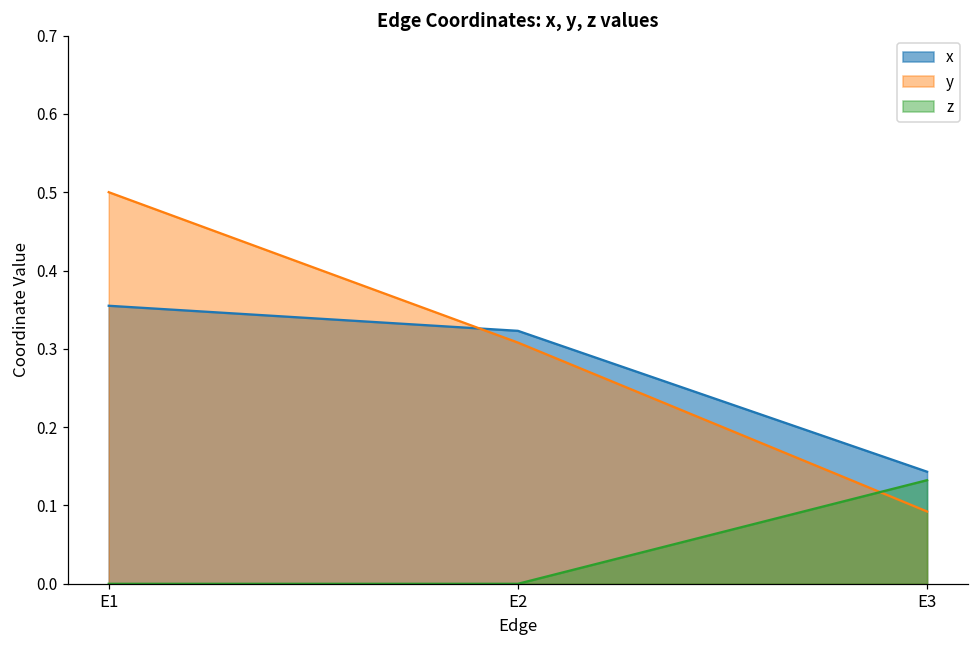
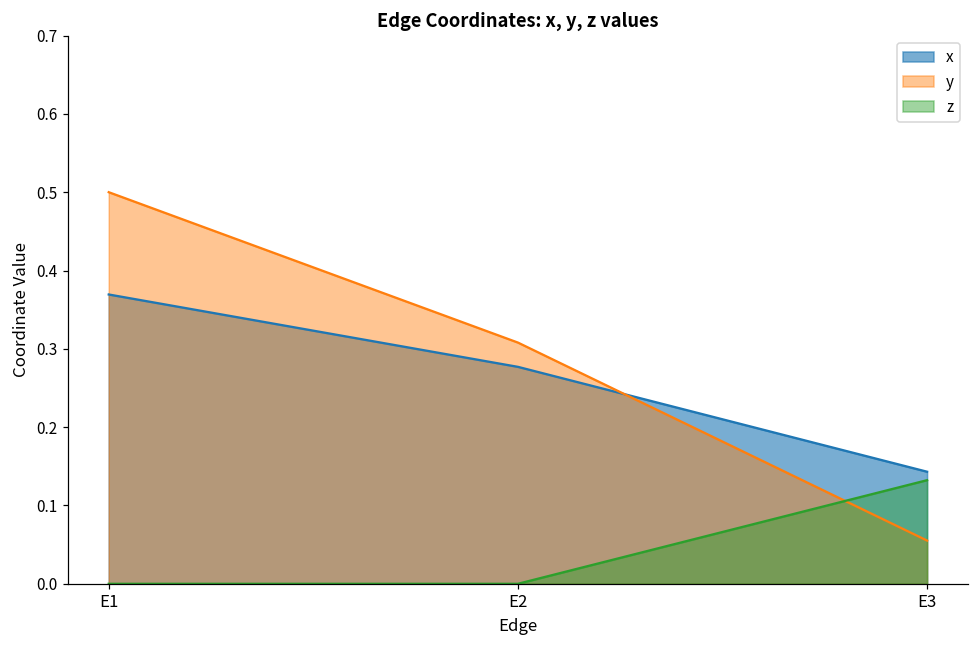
x, E1: 0.36 -> 0.37
x, E2: 0.32 -> 0.28
y, E3: 0.09 -> 0.06
